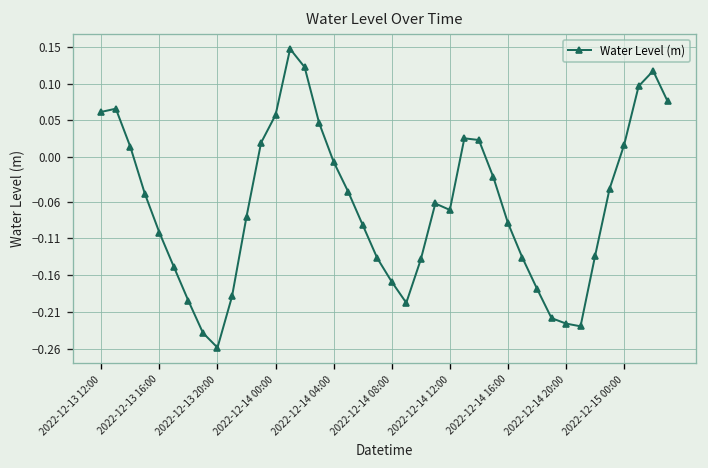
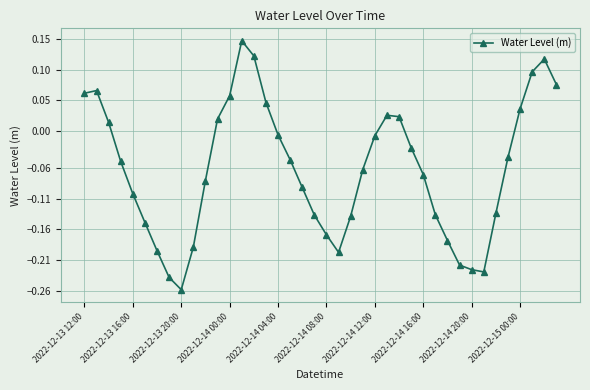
2022-12-14 12:00: -0.07 -> -0.01
2022-12-14 16:00: -0.09 -> -0.07
2022-12-15 00:00: 0.02 -> 0.04
